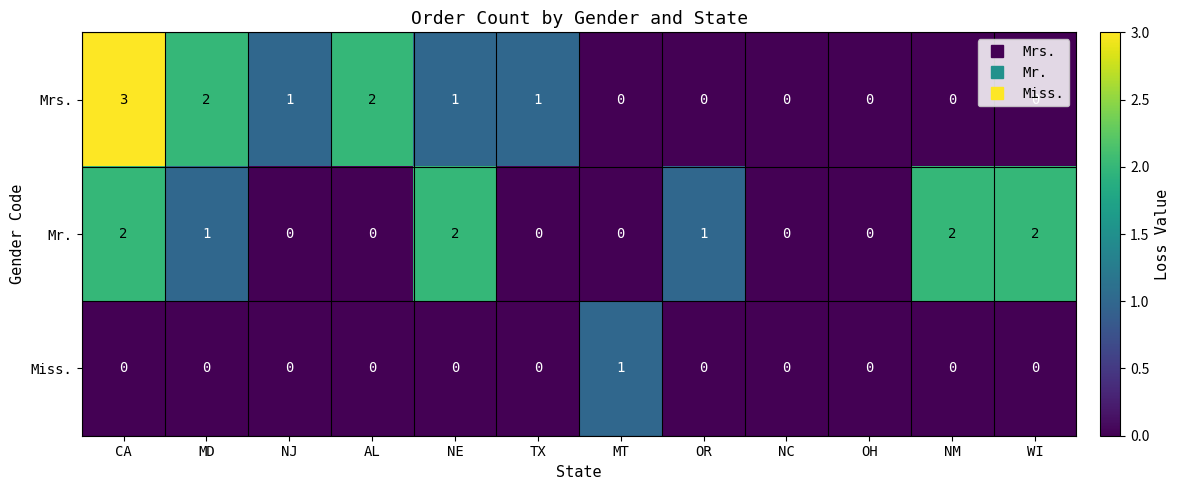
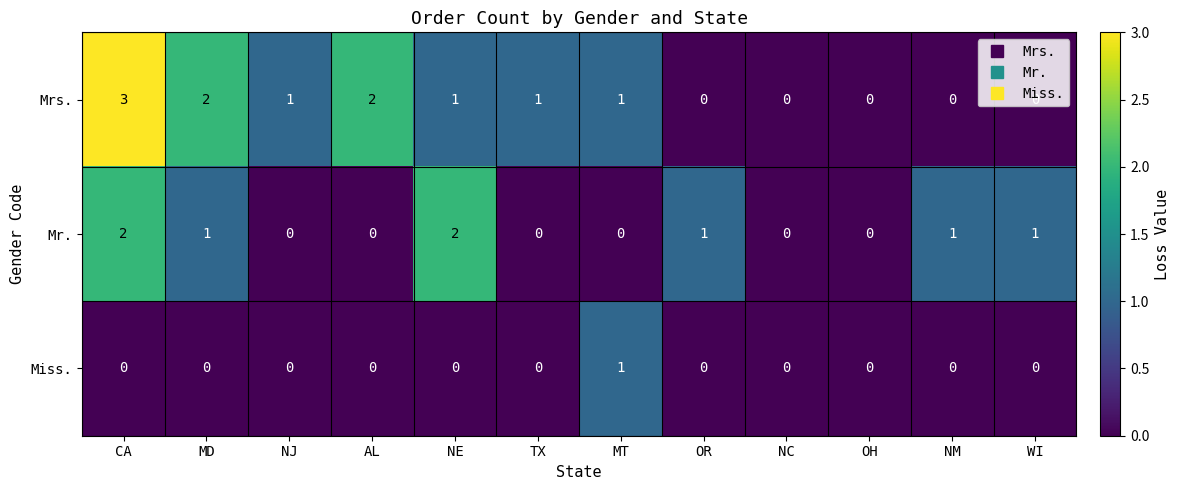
Mrs., MT: 0 -> 1
Mr., NM: 2 -> 1
Mr., WI: 2 -> 1
